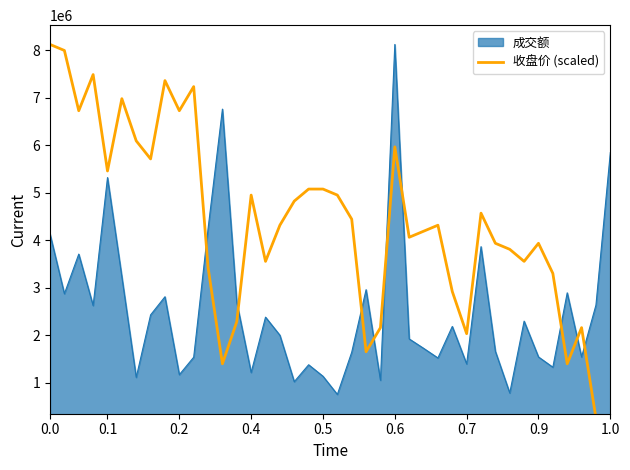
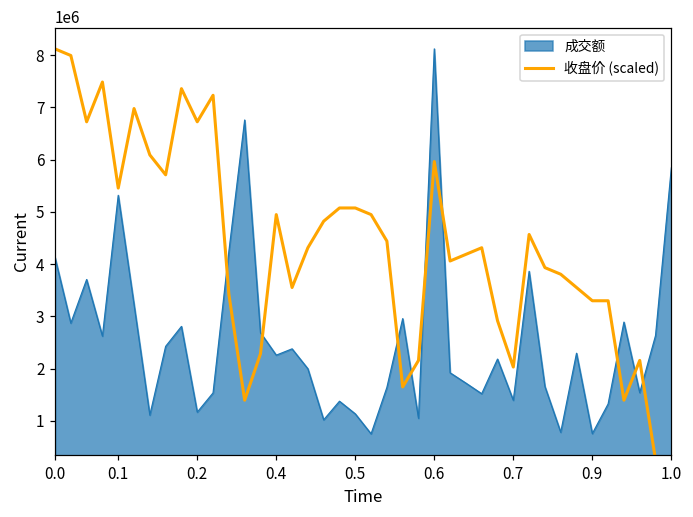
成交额, 0.4: 1200000 -> 2300000
成交额, 0.9: 1500000 -> 800000
收盘价 (scaled), 0.9: 3900000 -> 3300000
